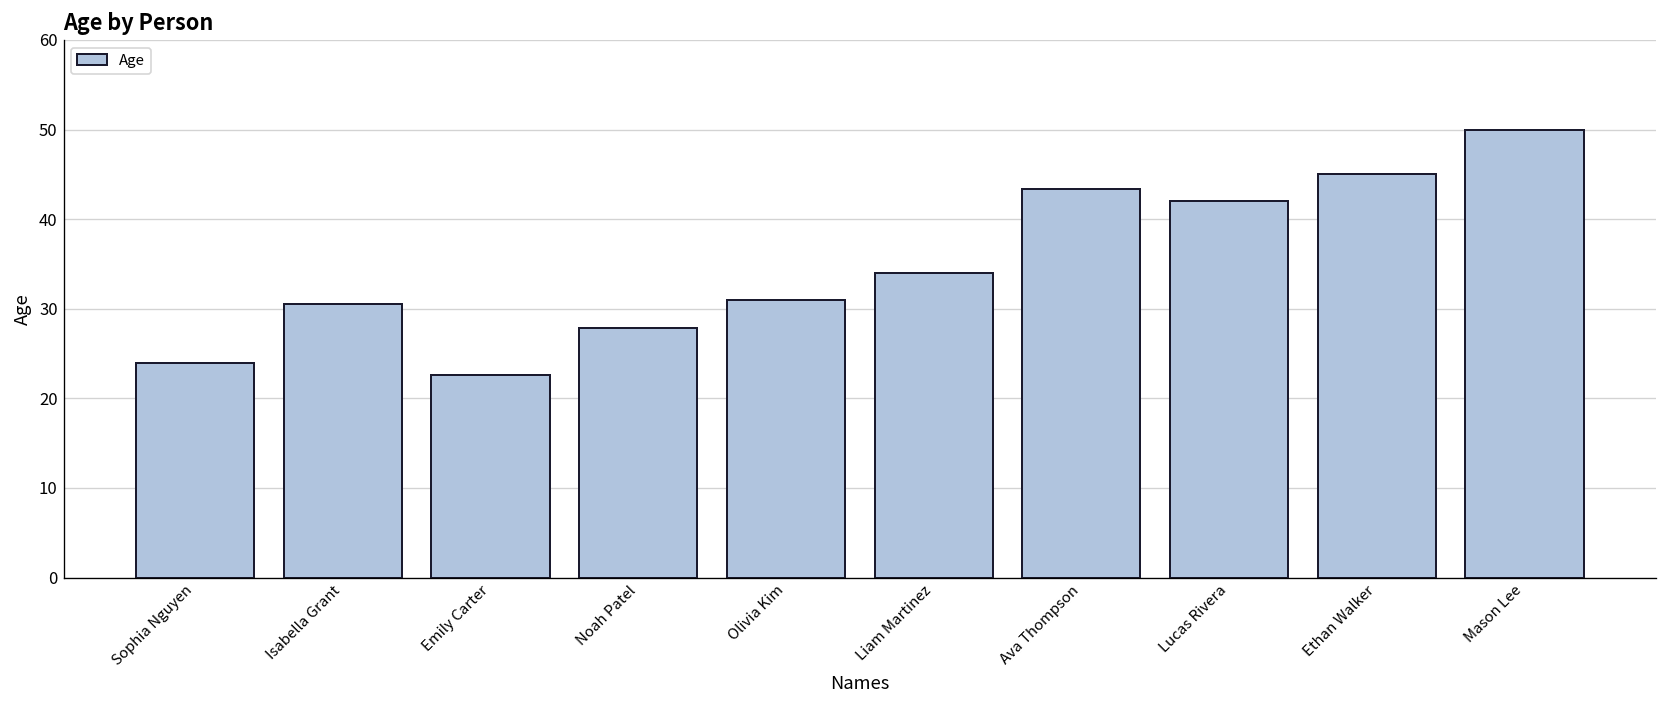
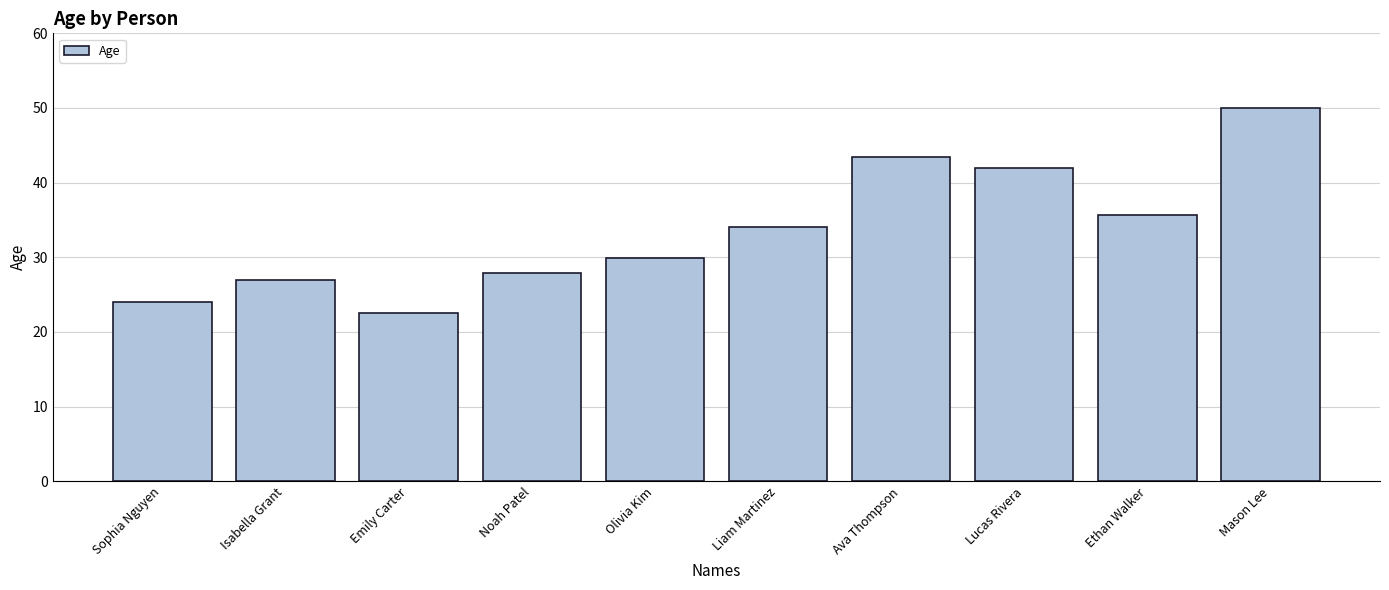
Isabella Grant: 31 -> 27
Olivia Kim: 31 -> 30
Ethan Walker: 45 -> 36
